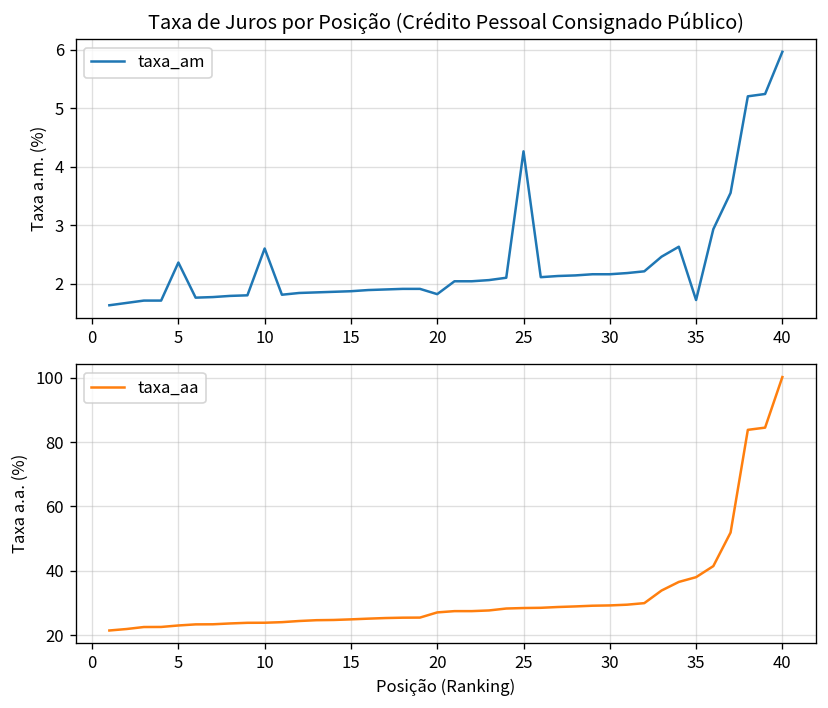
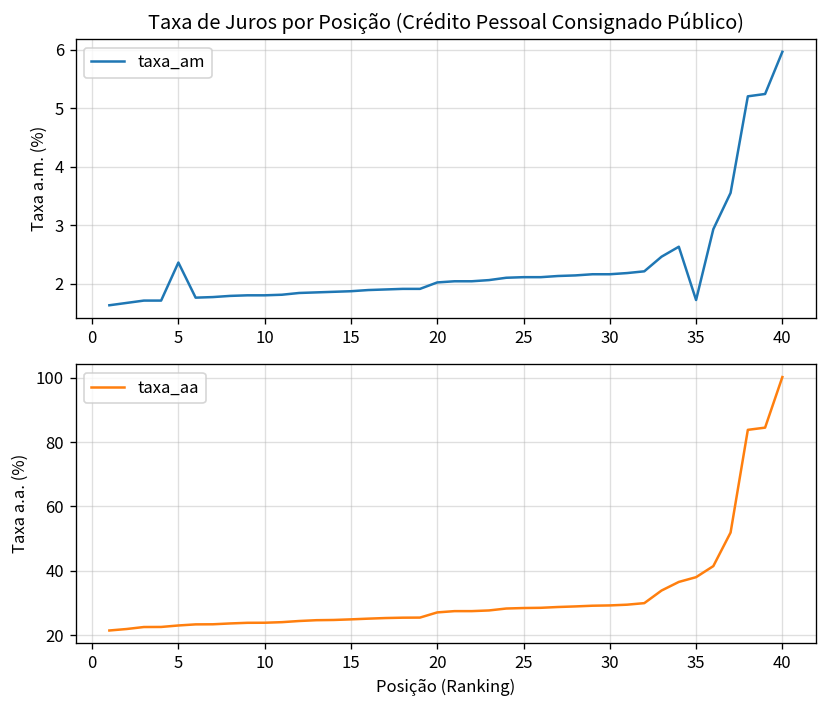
Taxa de Juros por Posição (Crédito Pessoal Consignado Público), 10: 2.6 -> 1.8
Taxa de Juros por Posição (Crédito Pessoal Consignado Público), 20: 1.8 -> 2.0
Taxa de Juros por Posição (Crédito Pessoal Consignado Público), 25: 4.3 -> 2.1
